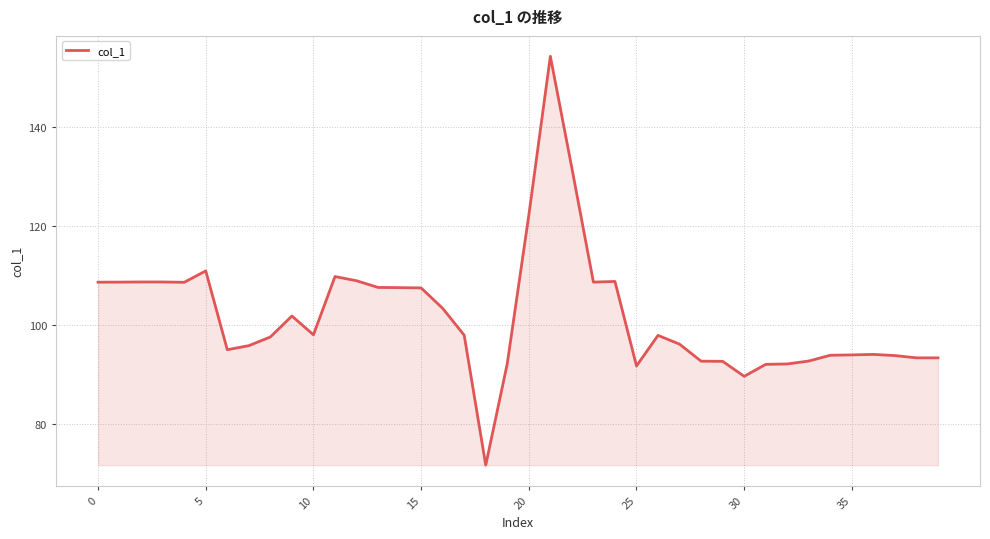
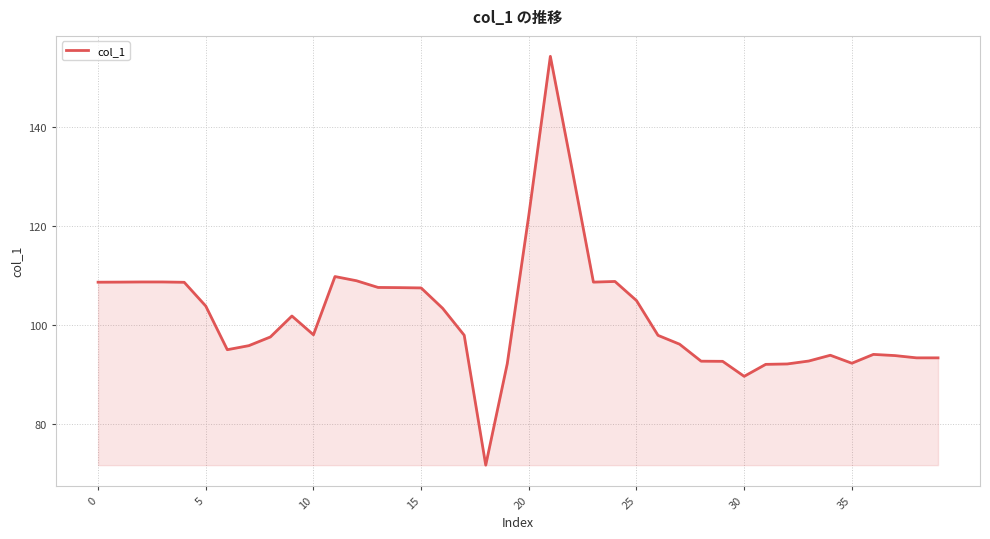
5: 111 -> 104
25: 92 -> 105
35: 94 -> 92
